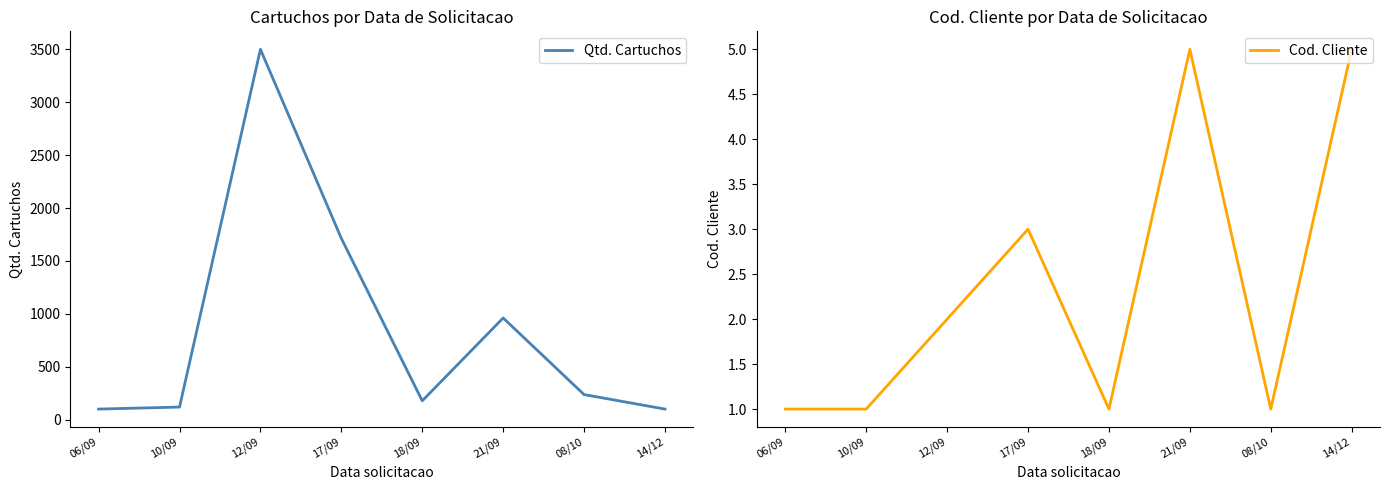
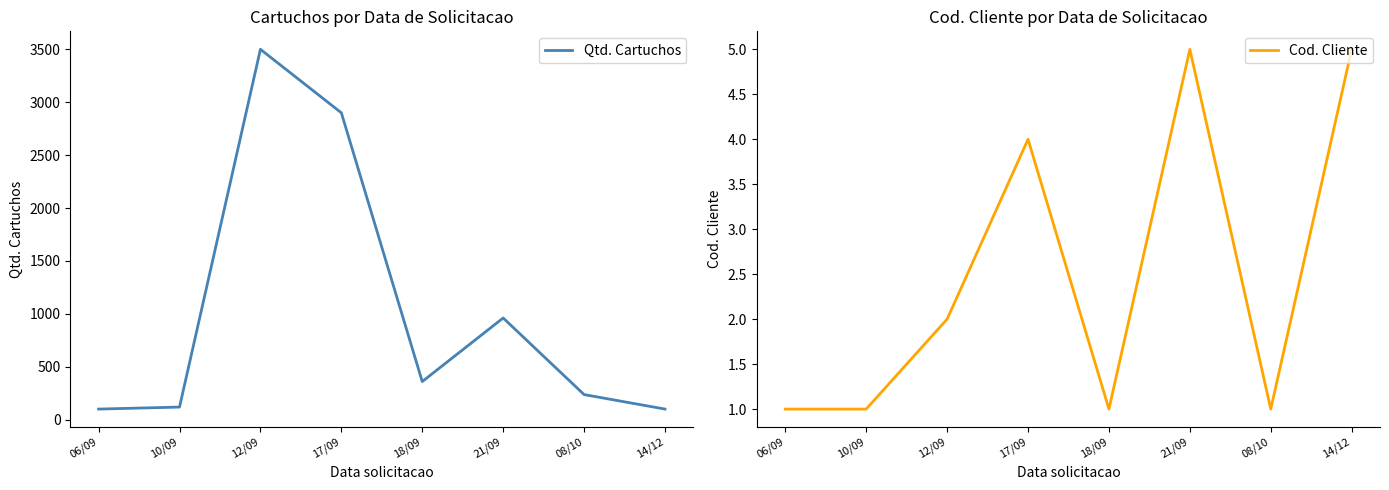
Cartuchos por Data de Solicitacao, 17/09: 1710 -> 2900
Cartuchos por Data de Solicitacao, 18/09: 180 -> 360
Cod. Cliente por Data de Solicitacao, 17/09: 3 -> 4
